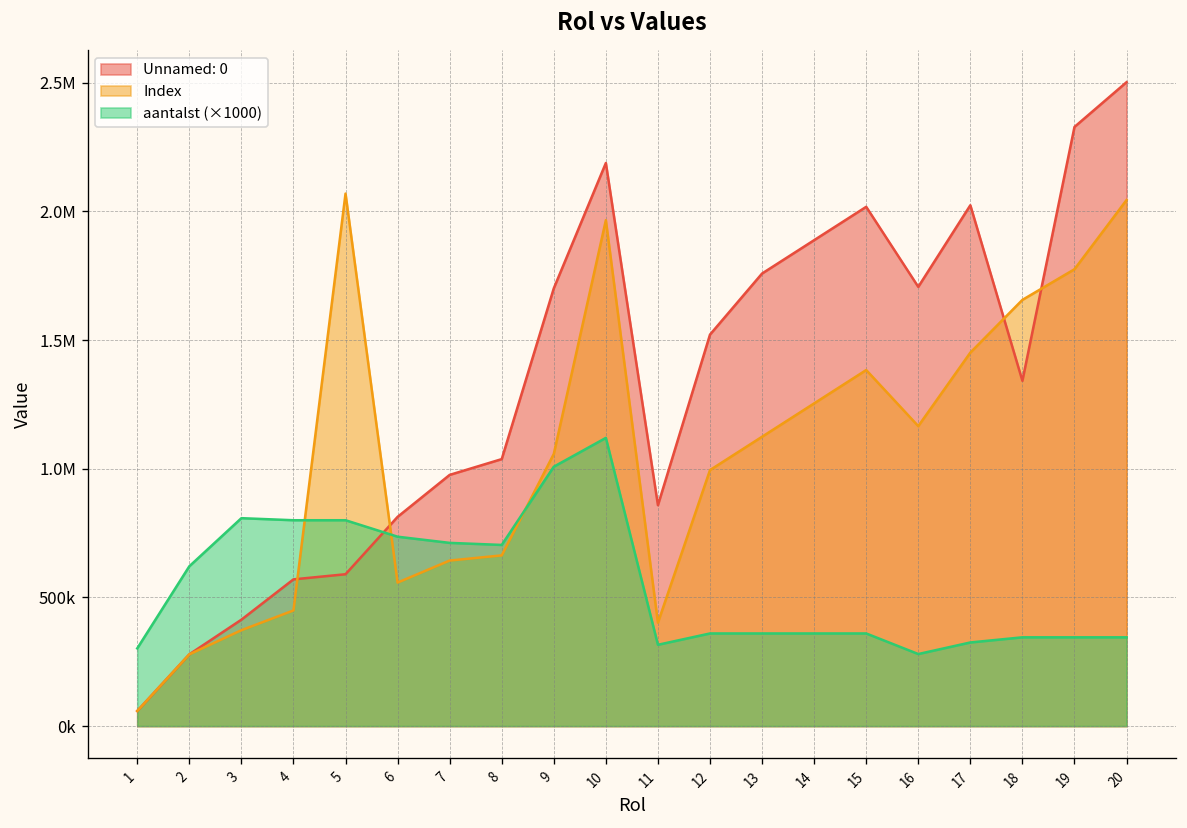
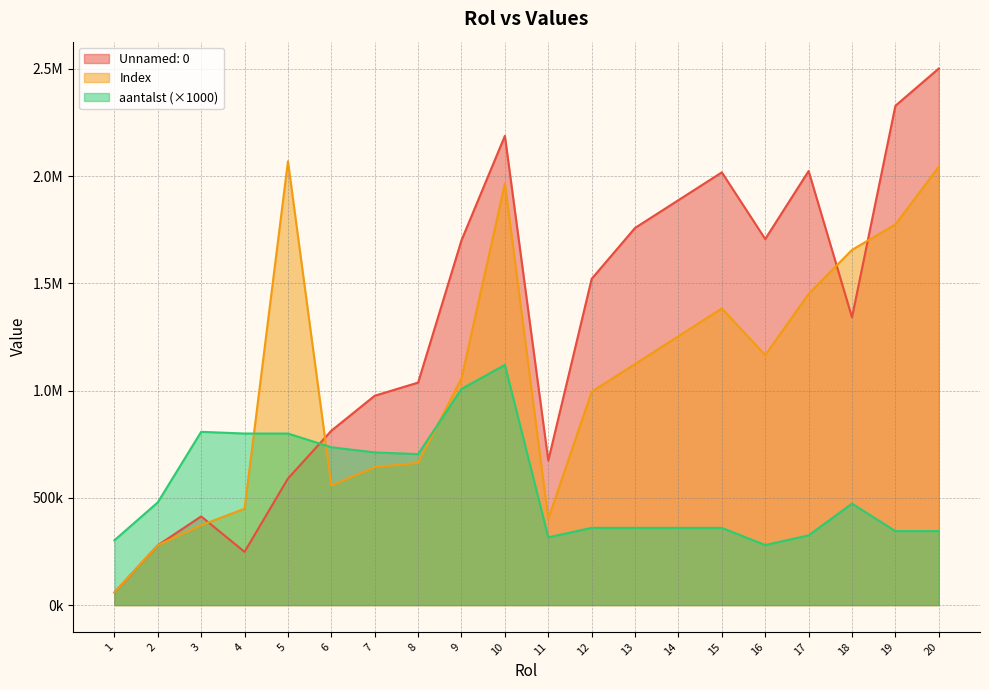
aantalst (×1000), 2: 620000 -> 480000
Unnamed: 0, 4: 570000 -> 250000
Unnamed: 0, 11: 860000 -> 670000
aantalst (×1000), 18: 350000 -> 470000
